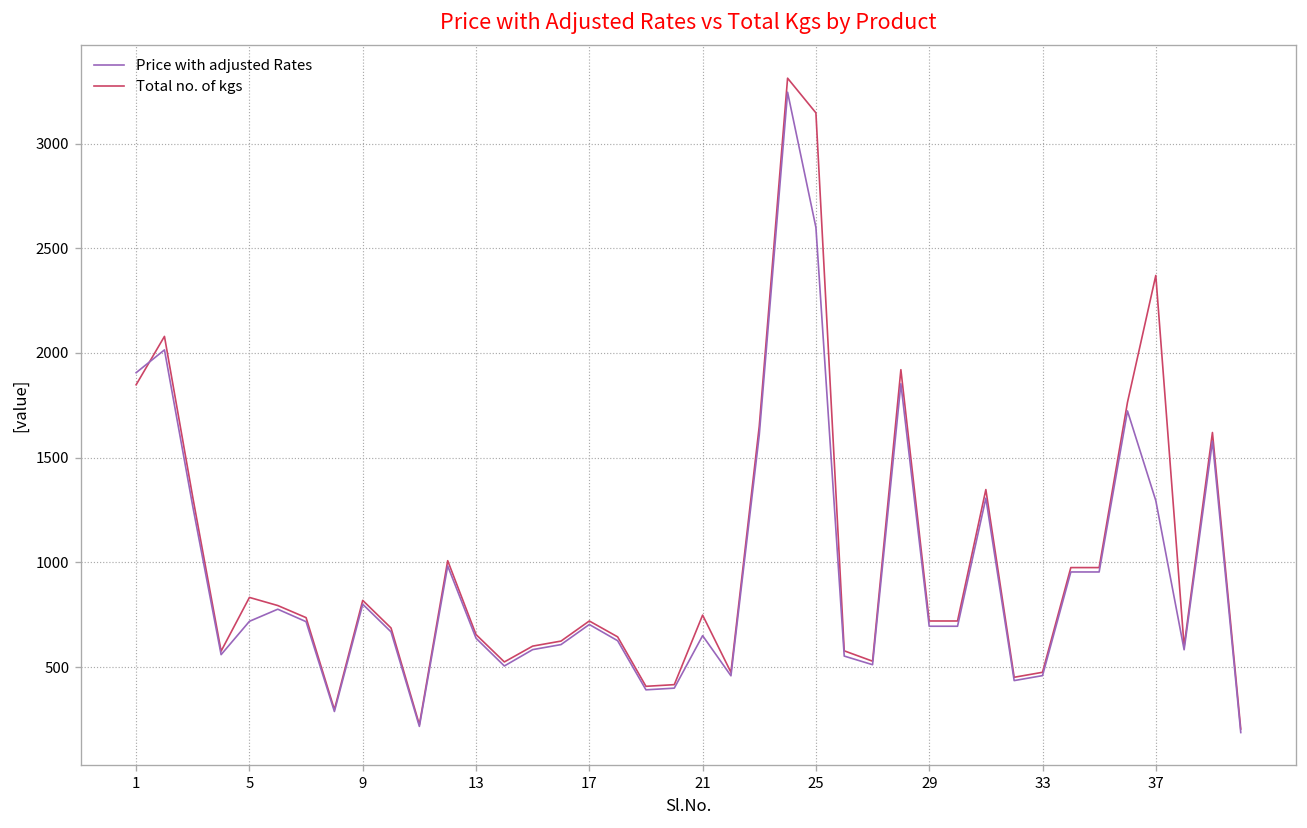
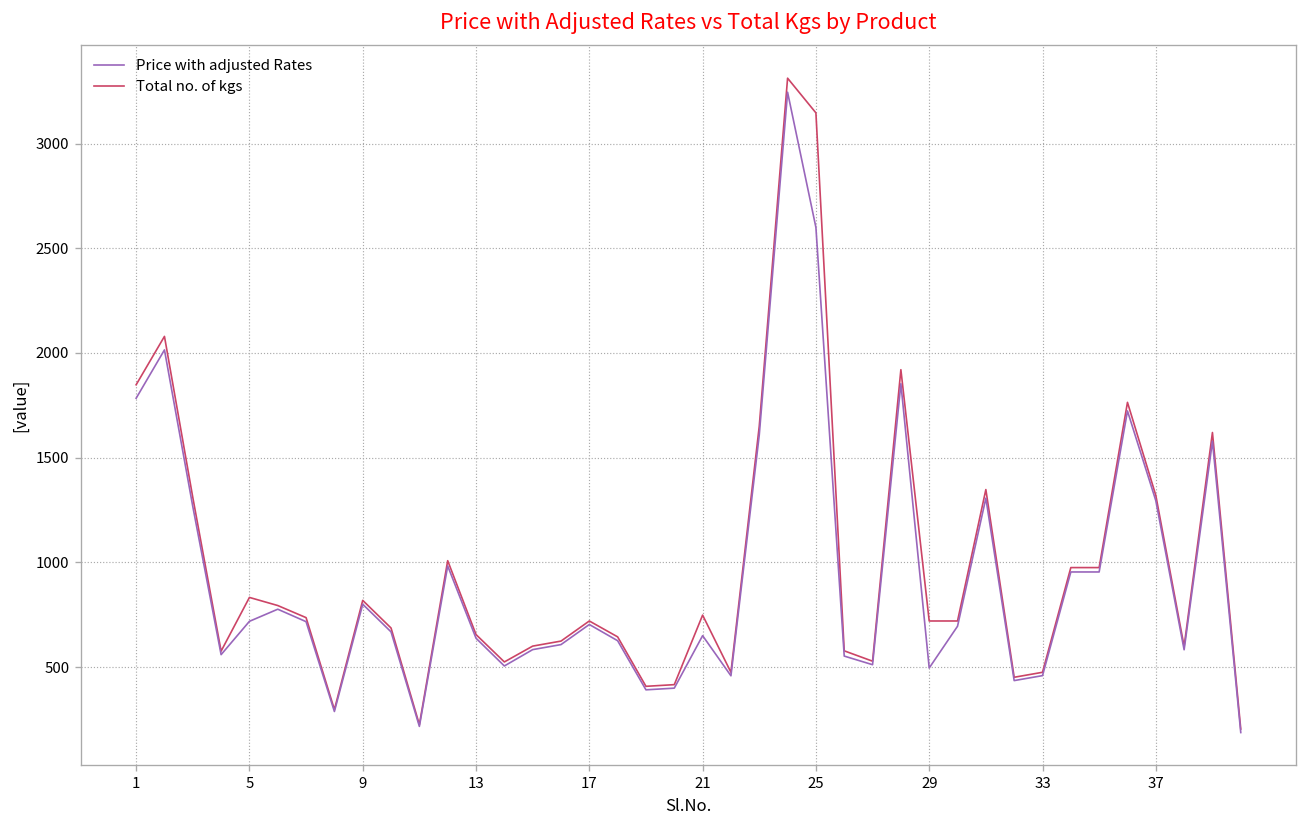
Price with adjusted Rates, 1: 1910 -> 1780
Price with adjusted Rates, 29: 690 -> 500
Total no. of kgs, 37: 2370 -> 1320
